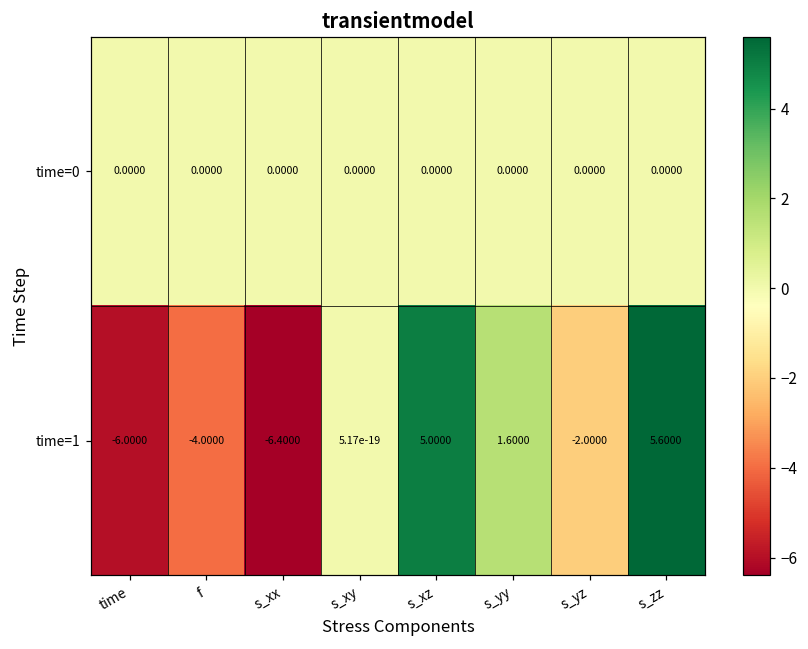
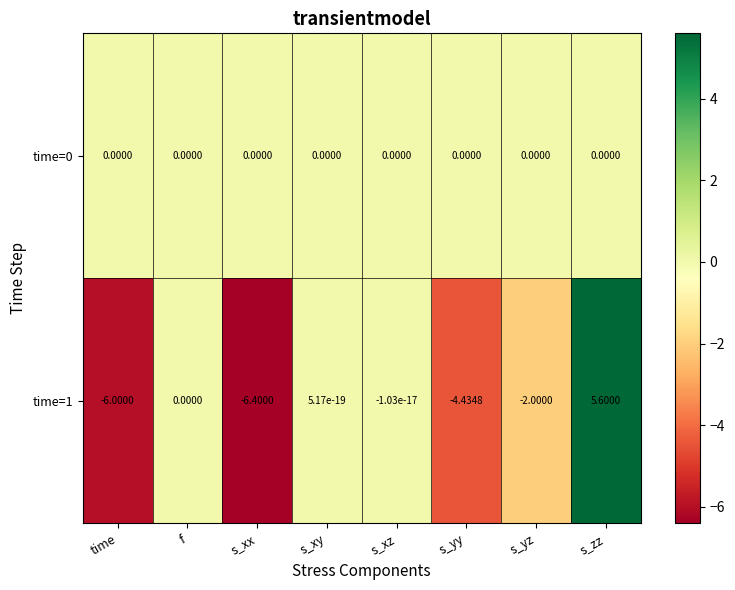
time=1, f: -4.0000 -> 0.0000
time=1, s_xz: 5.0000 -> -1.03e-17
time=1, s_yy: 1.6000 -> -4.4348
